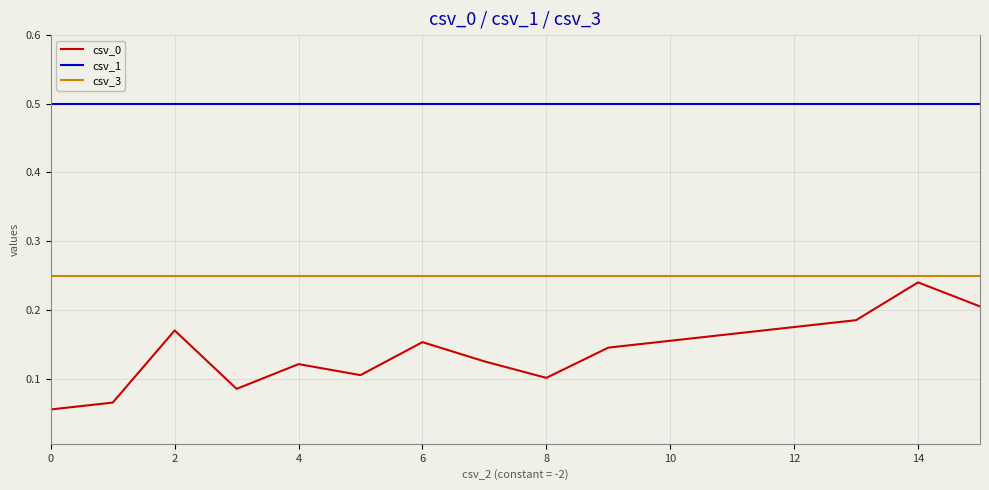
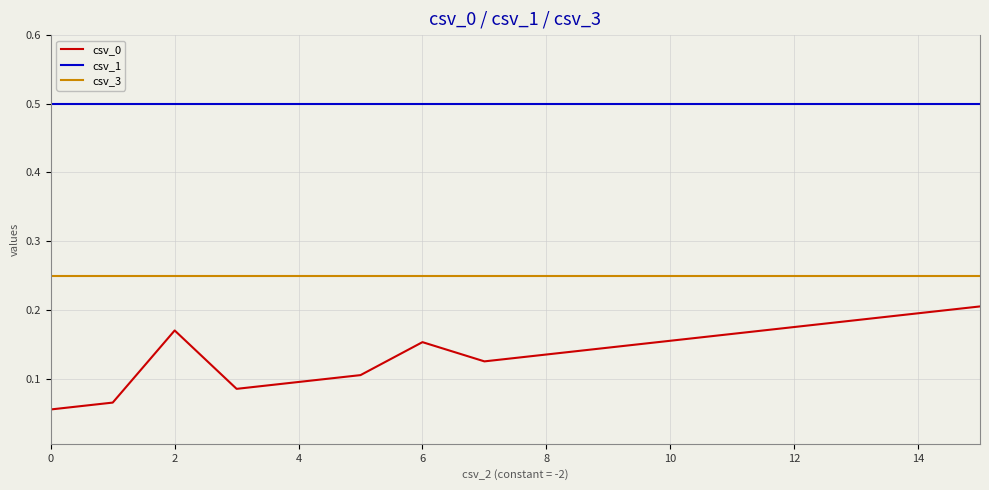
csv_0, 4: 0.12 -> 0.10
csv_0, 8: 0.10 -> 0.14
csv_0, 14: 0.24 -> 0.20
